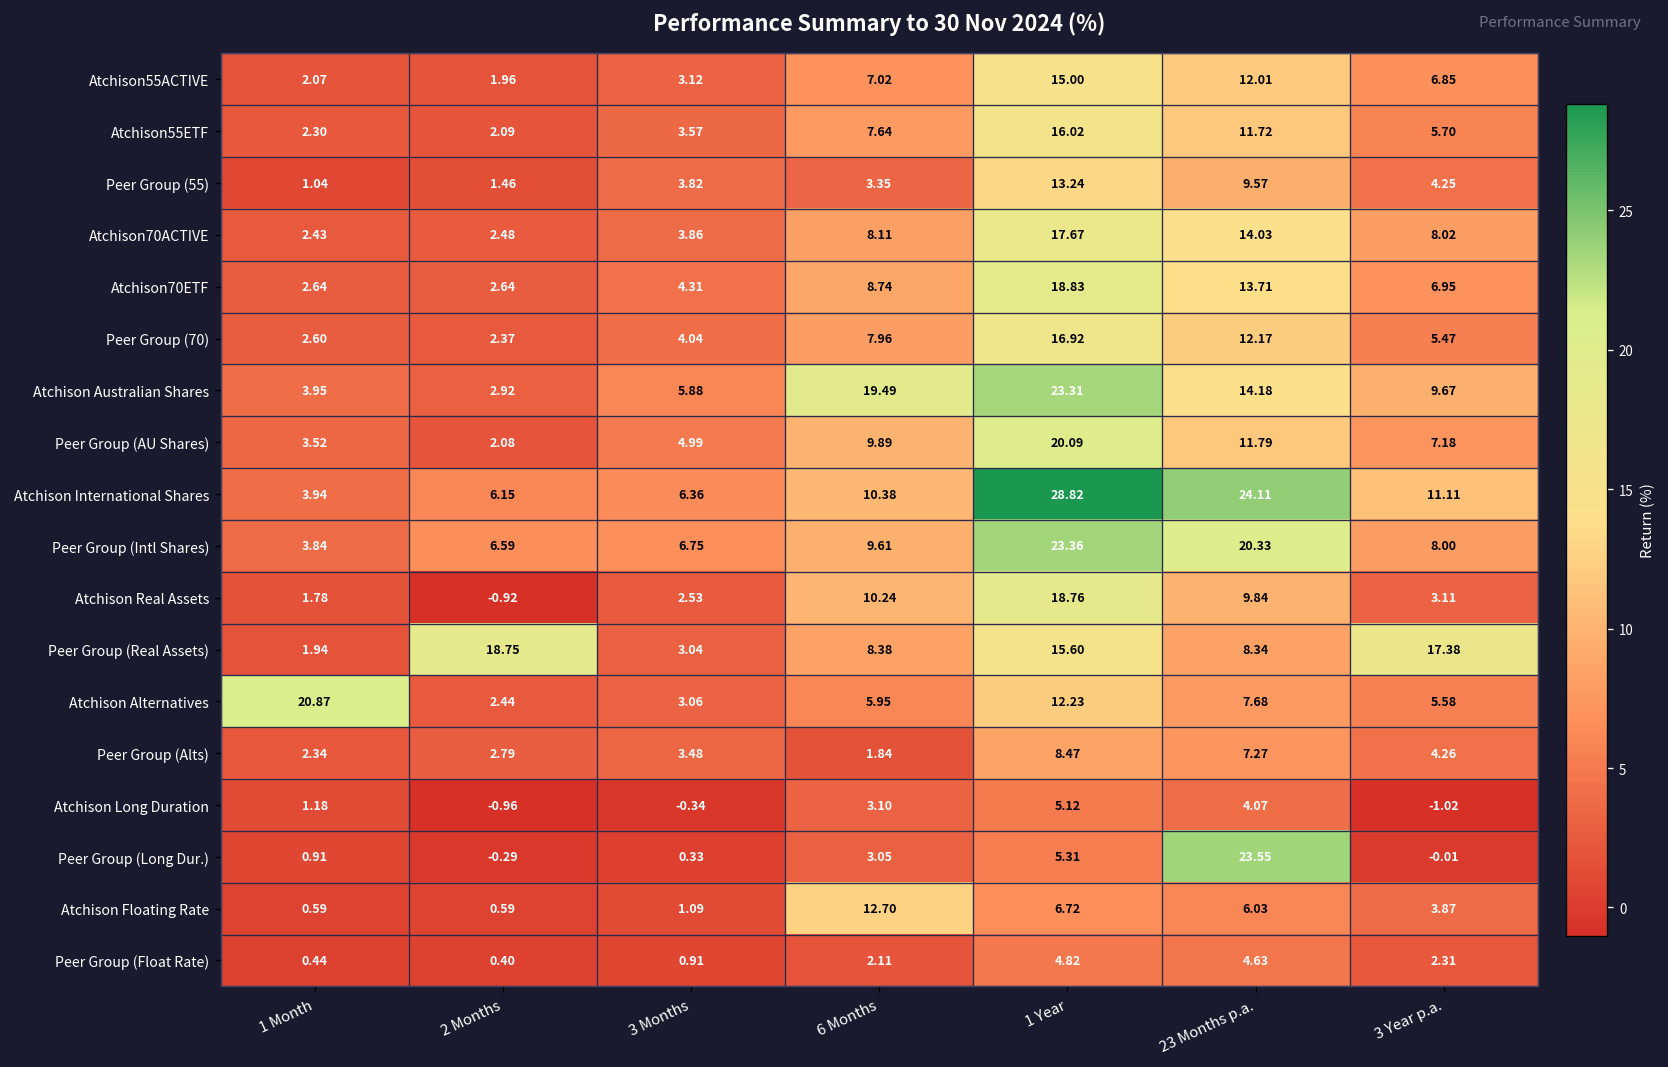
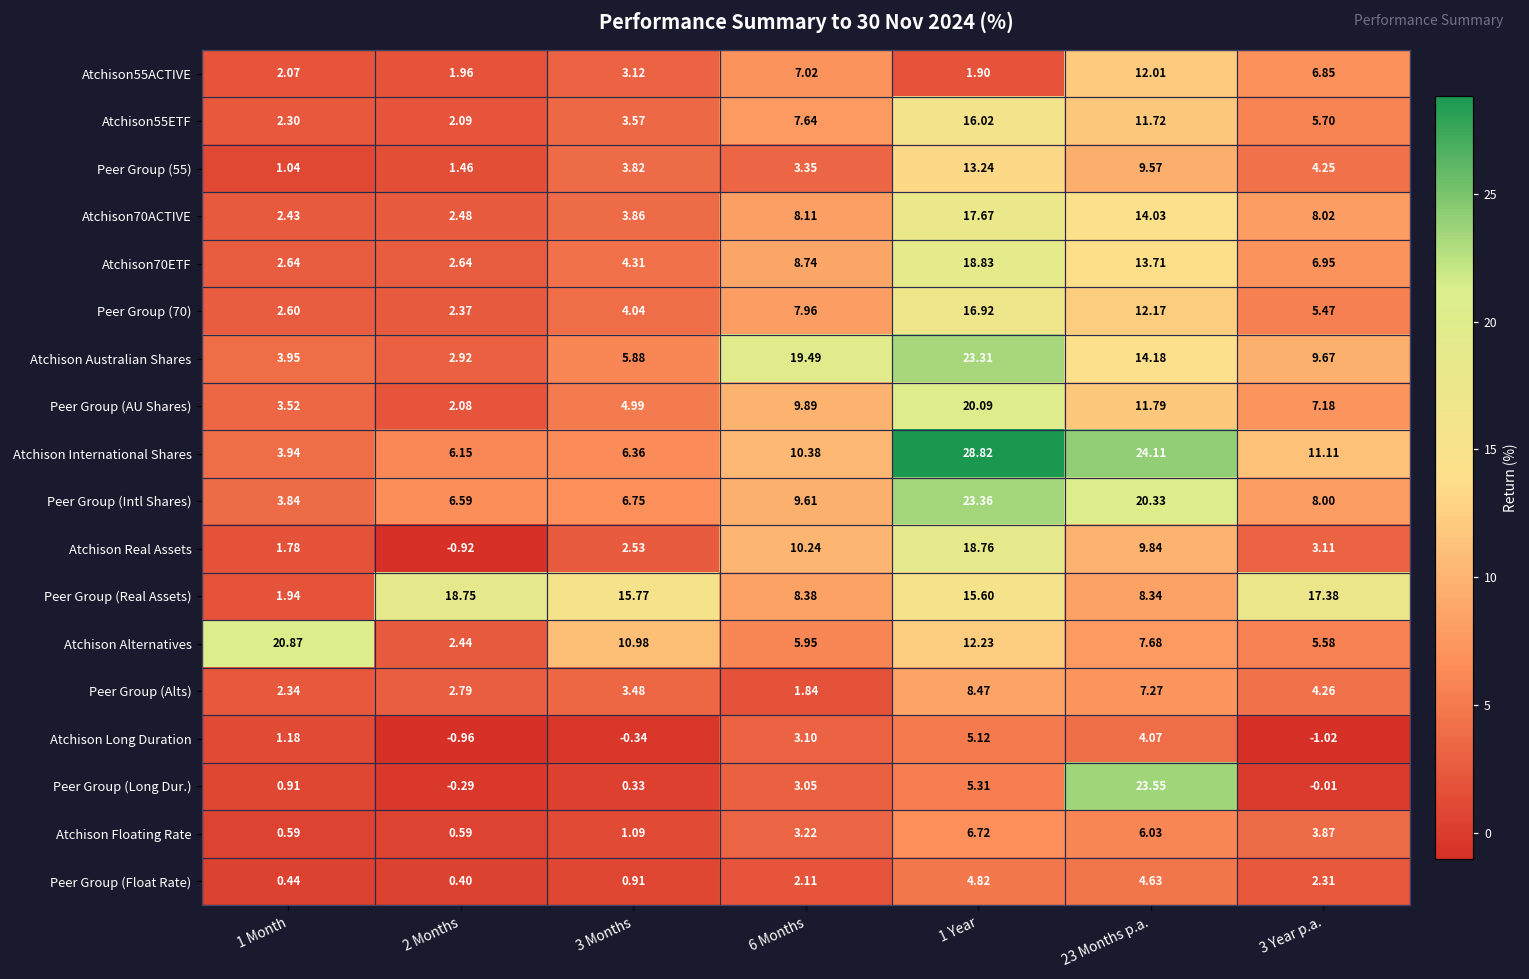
Atchison55ACTIVE, 1 Year: 15.00 -> 1.90
Peer Group (Real Assets), 3 Months: 3.04 -> 15.77
Atchison Alternatives, 3 Months: 3.06 -> 10.98
Atchison Floating Rate, 6 Months: 12.70 -> 3.22
